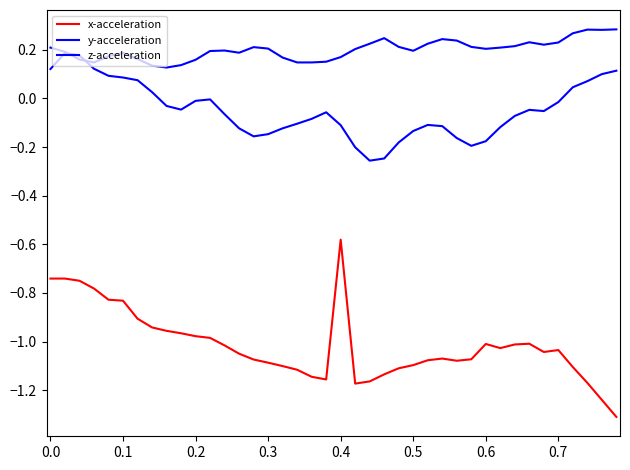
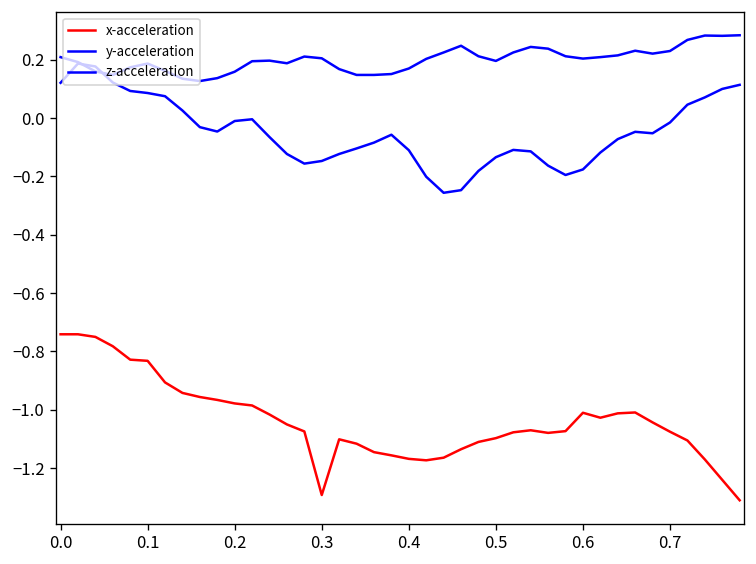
x-acceleration, 0.3: -1.09 -> -1.29
x-acceleration, 0.4: -0.58 -> -1.17
x-acceleration, 0.7: -1.04 -> -1.08
